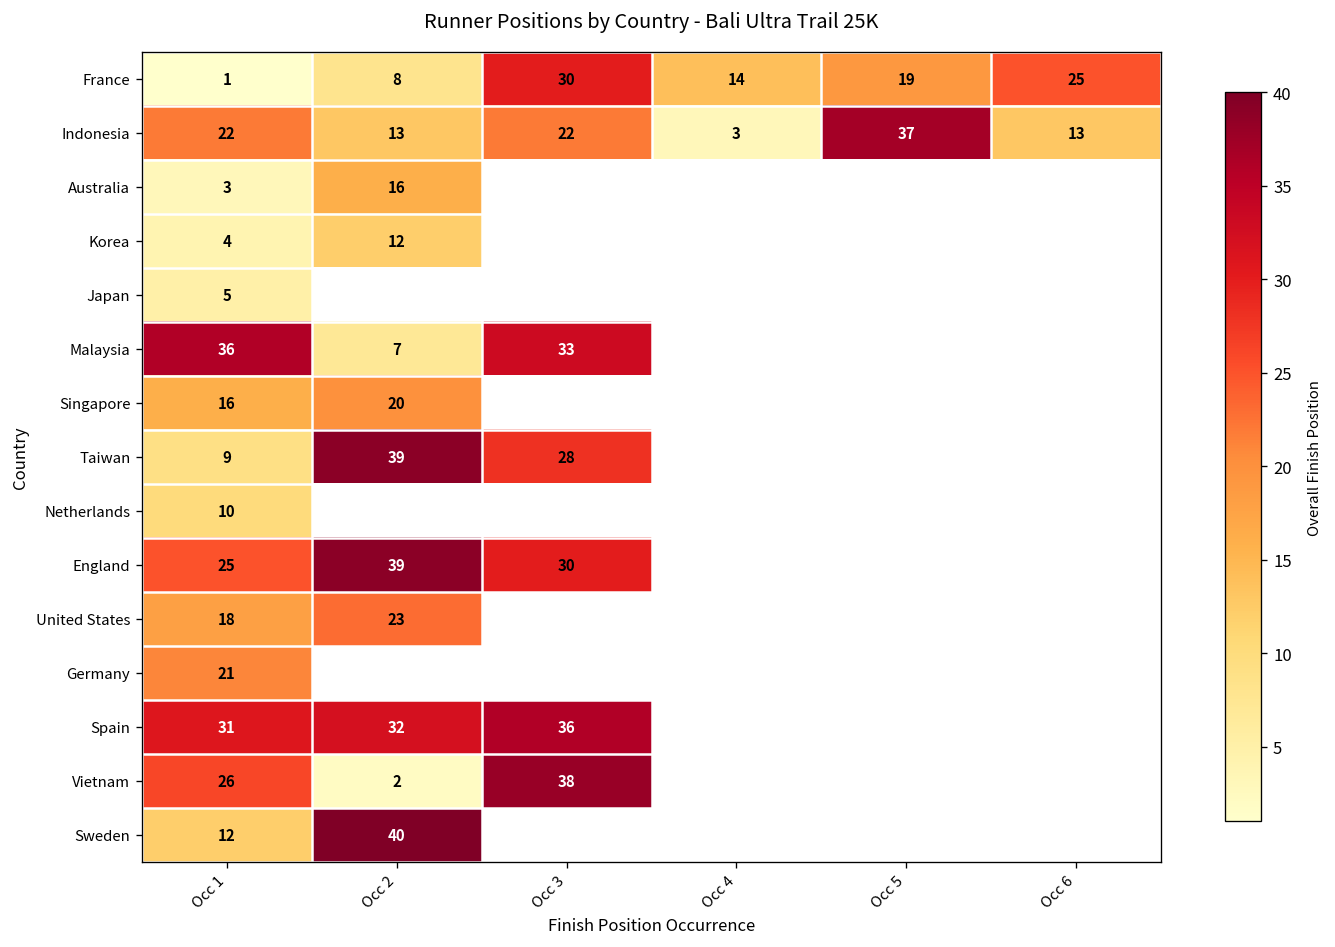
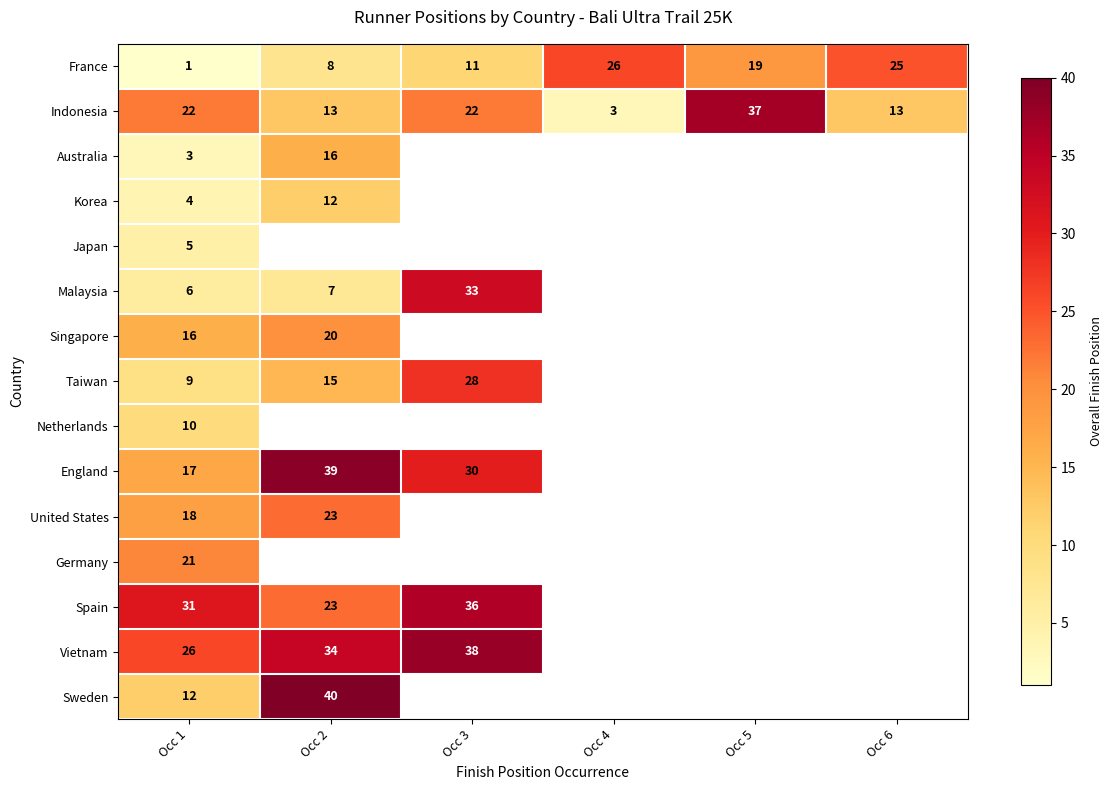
France, Occ 3: 30 -> 11
France, Occ 4: 14 -> 26
Malaysia, Occ 1: 36 -> 6
Taiwan, Occ 2: 39 -> 15
England, Occ 1: 25 -> 17
Spain, Occ 2: 32 -> 23
Vietnam, Occ 2: 2 -> 34
